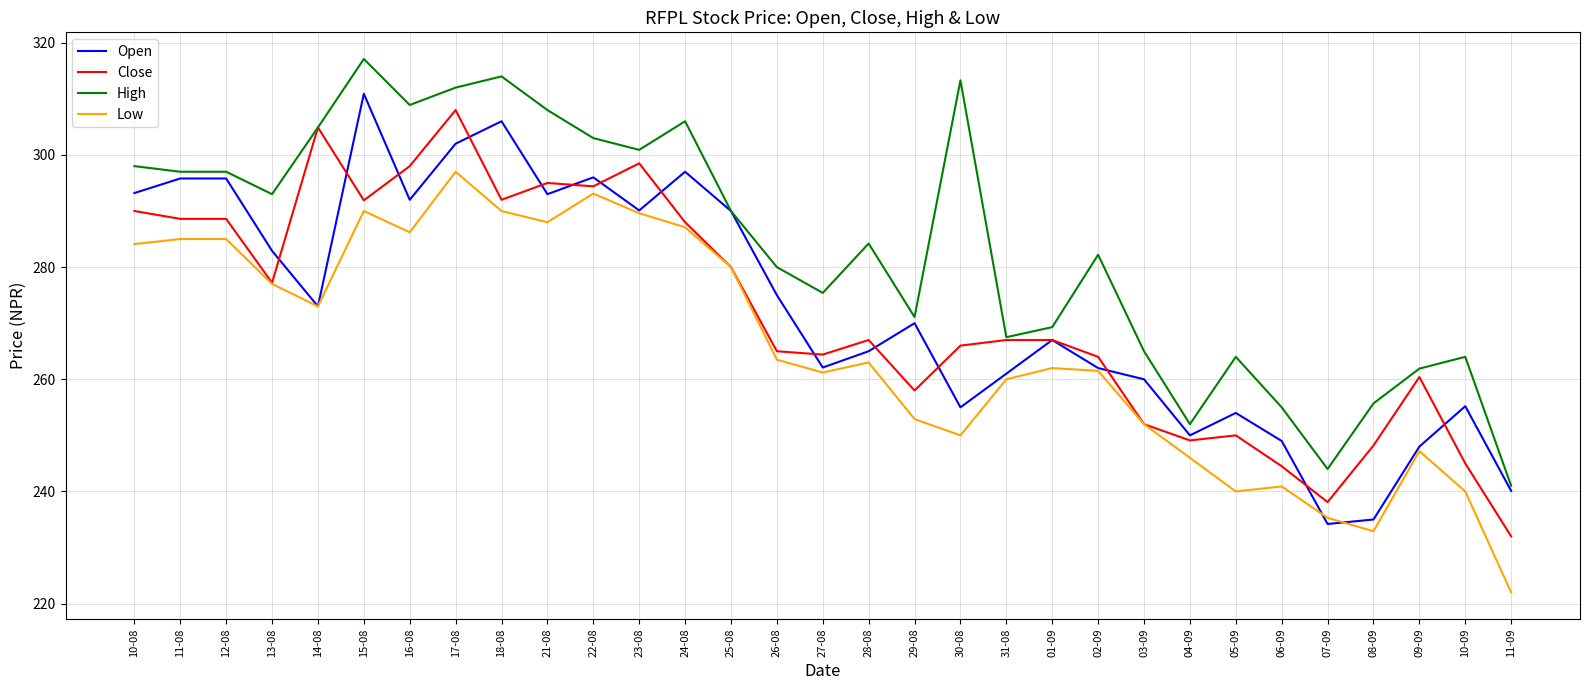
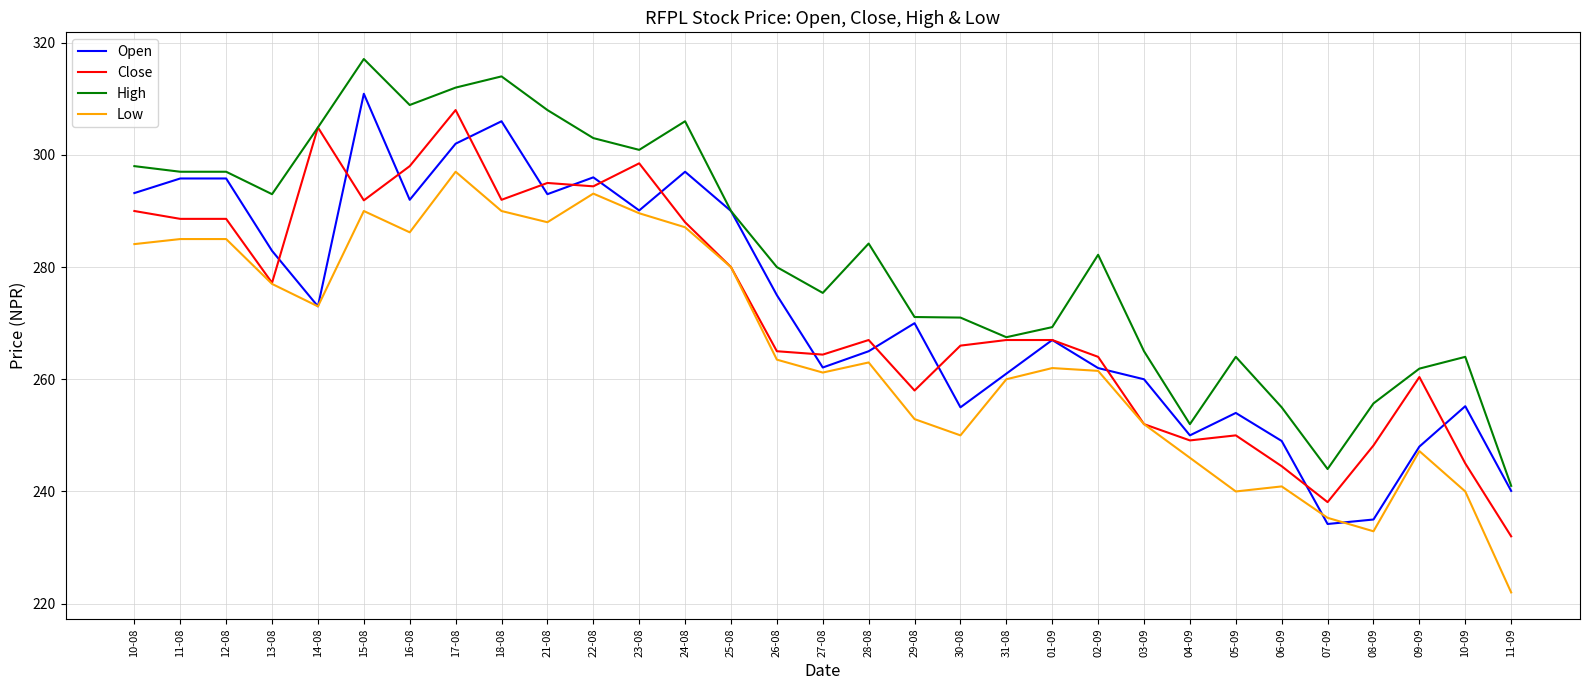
High, 30-08: 313 -> 271
